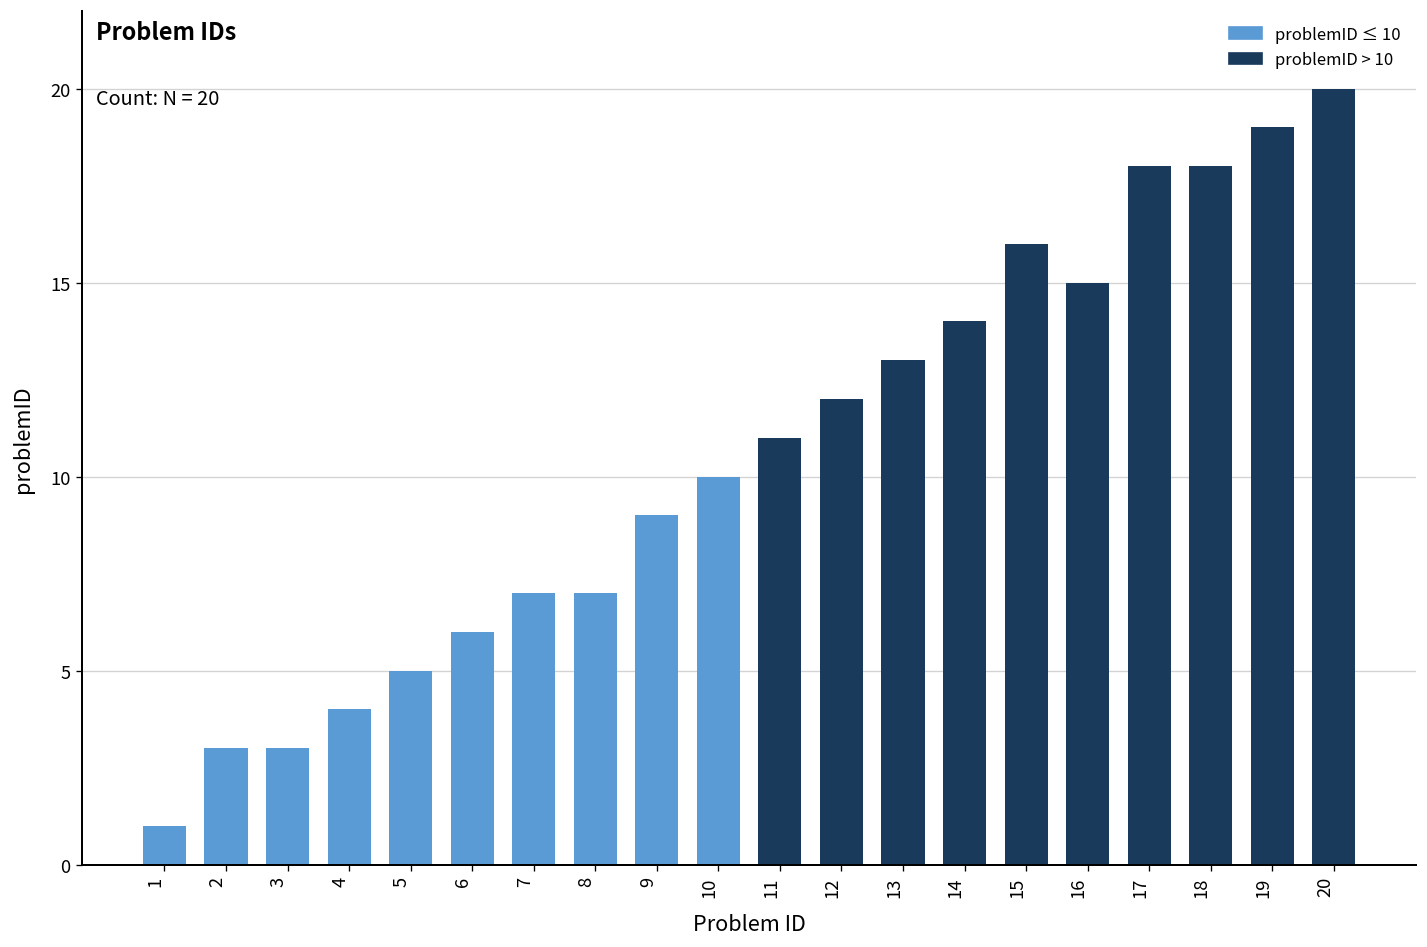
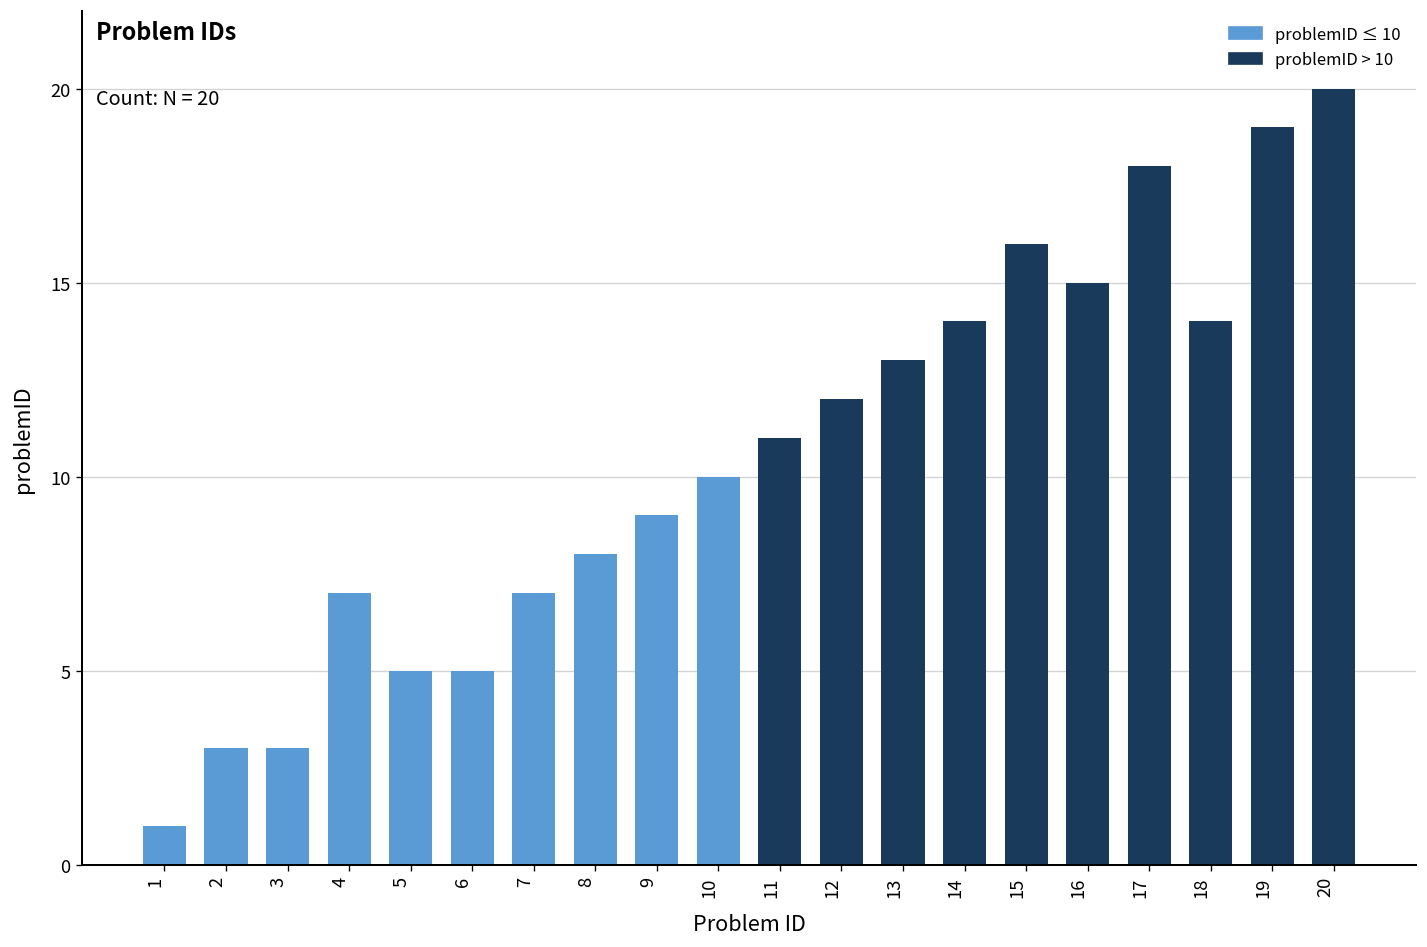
4: 4 -> 7
6: 6 -> 5
8: 7 -> 8
18: 18 -> 14
